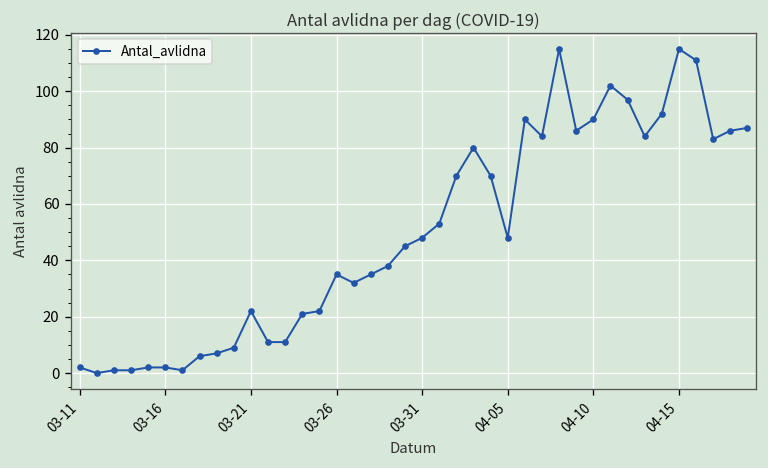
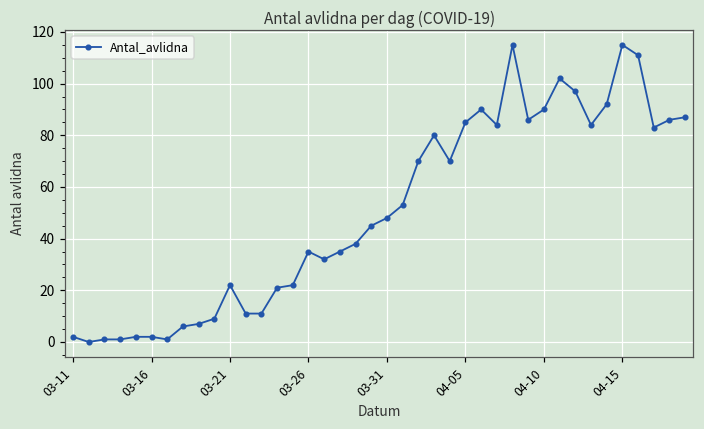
04-05: 48 -> 85
